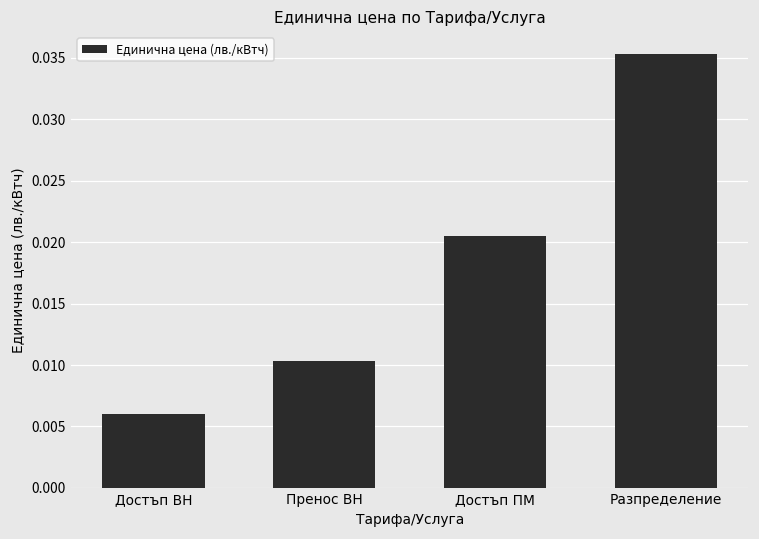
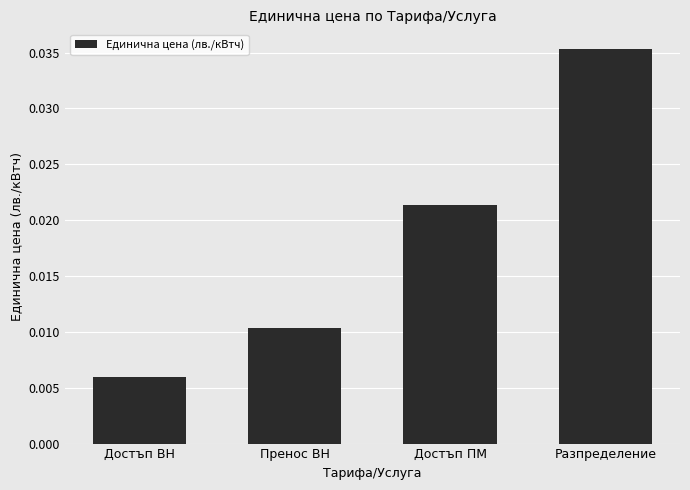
Достъп ПМ: 0.0205 -> 0.0213
